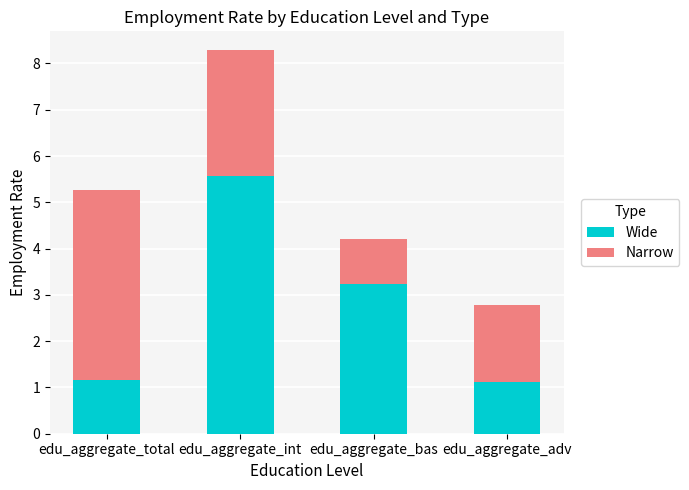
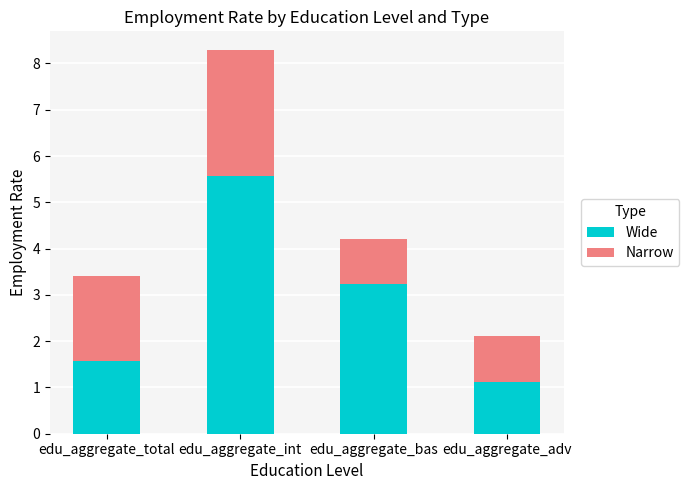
Wide, edu_aggregate_total: 1.2 -> 1.6
Narrow, edu_aggregate_total: 4.1 -> 1.8
Narrow, edu_aggregate_adv: 1.7 -> 1.0
